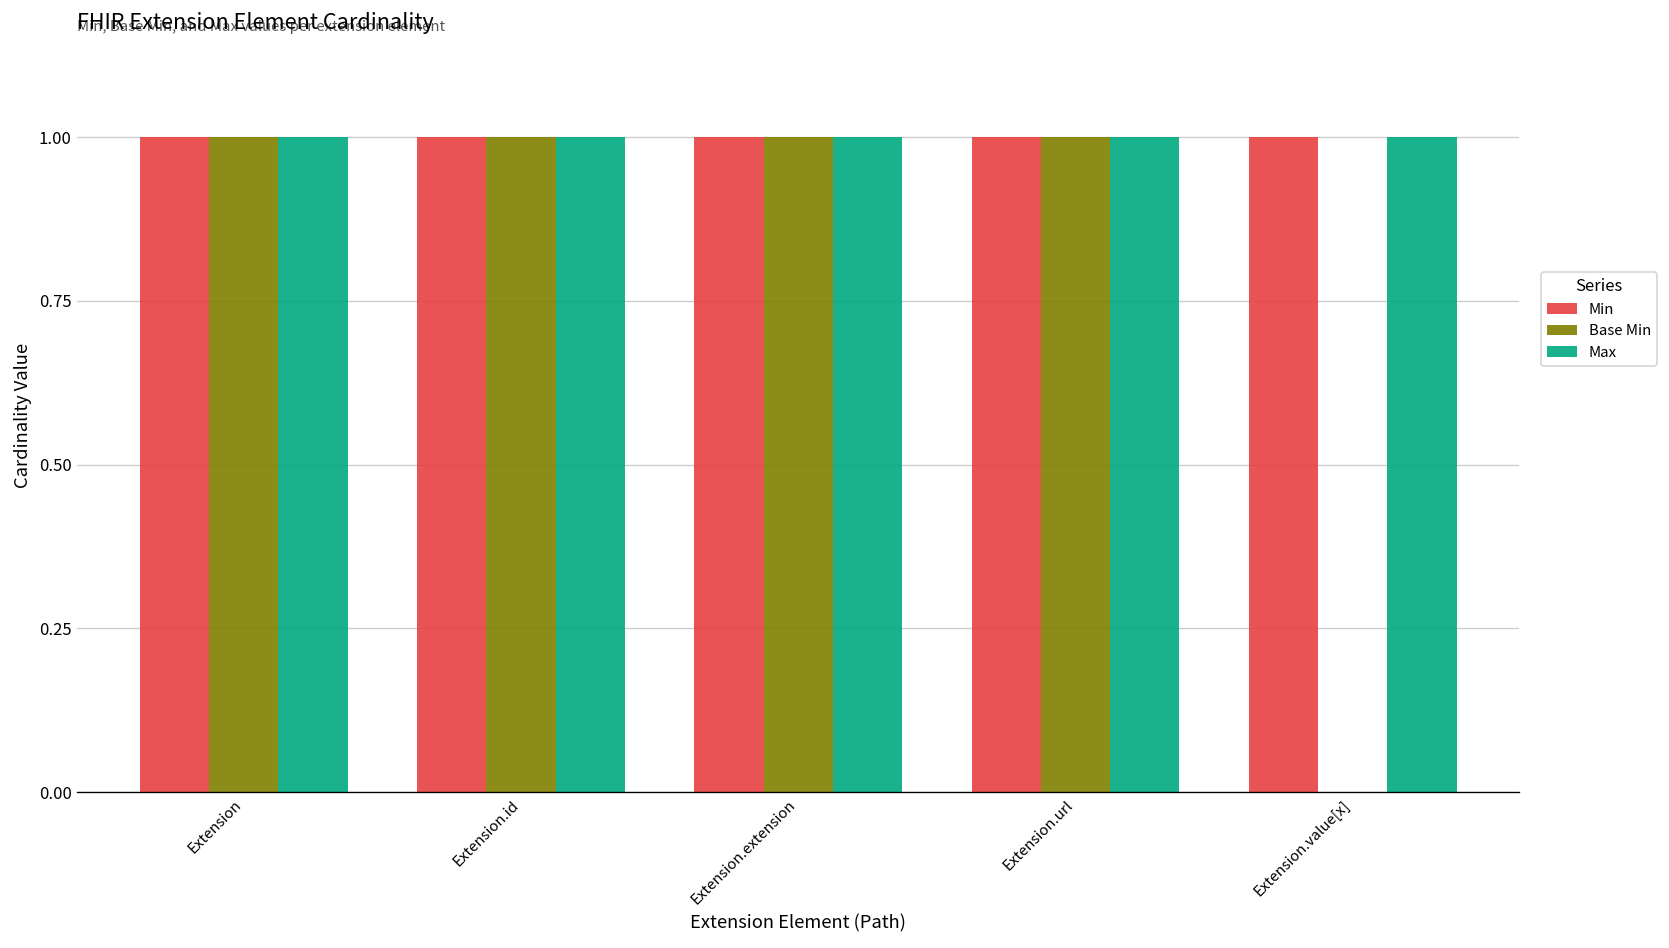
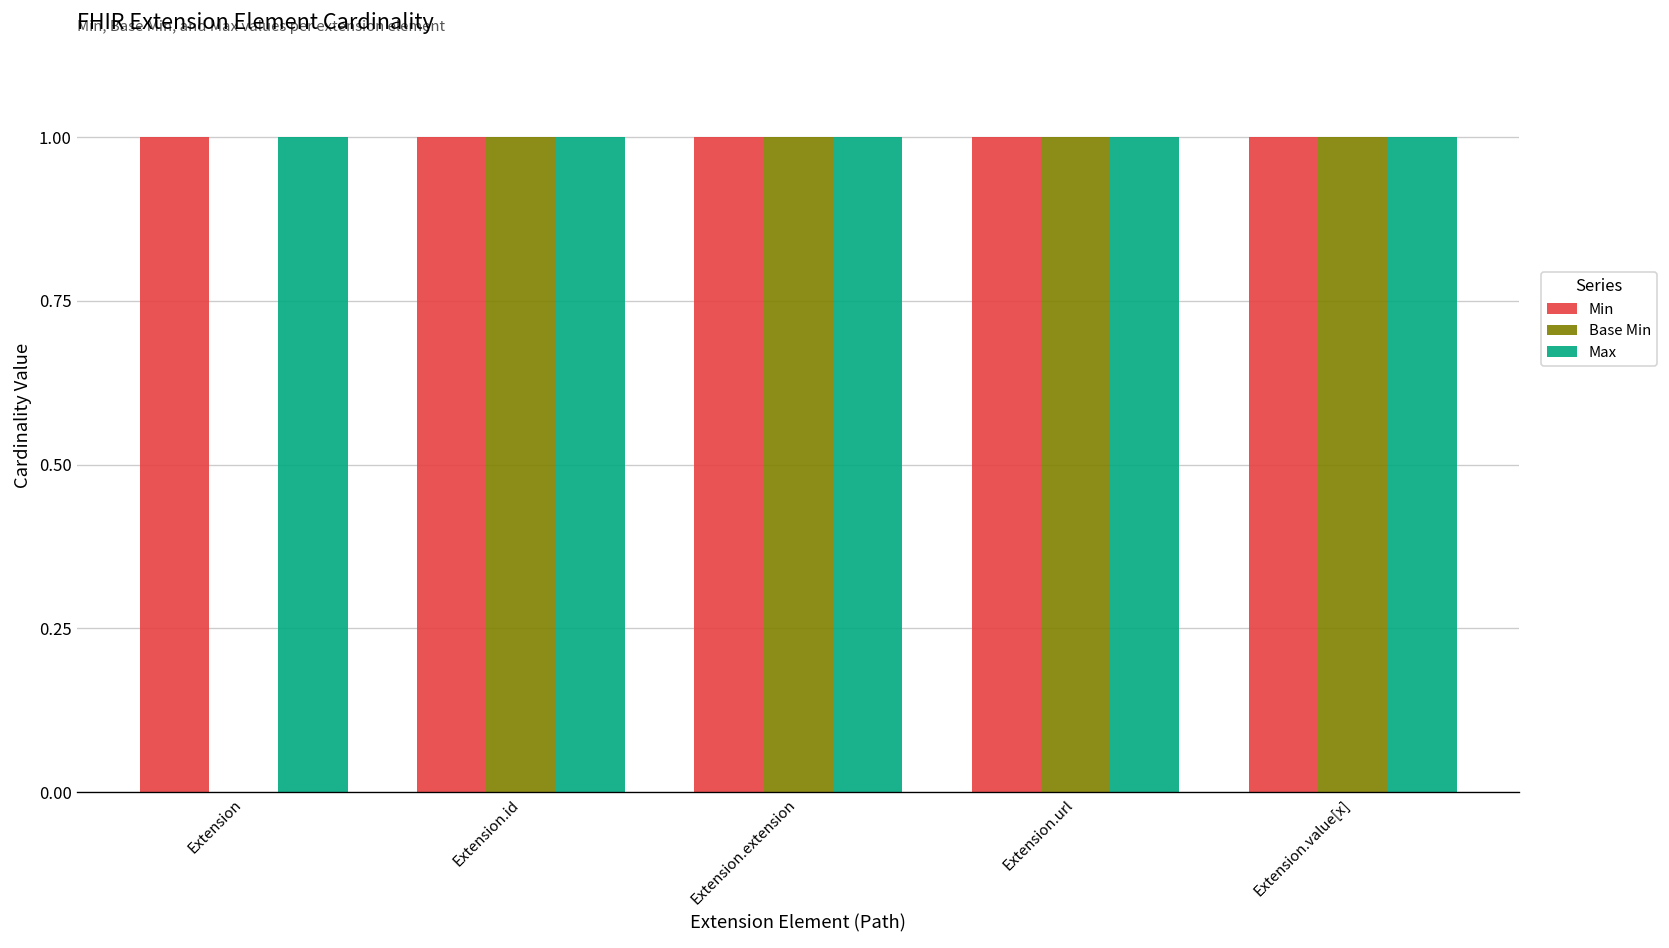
Base Min, Extension: 1 -> 0
Base Min, Extension.value[x]: 0 -> 1
